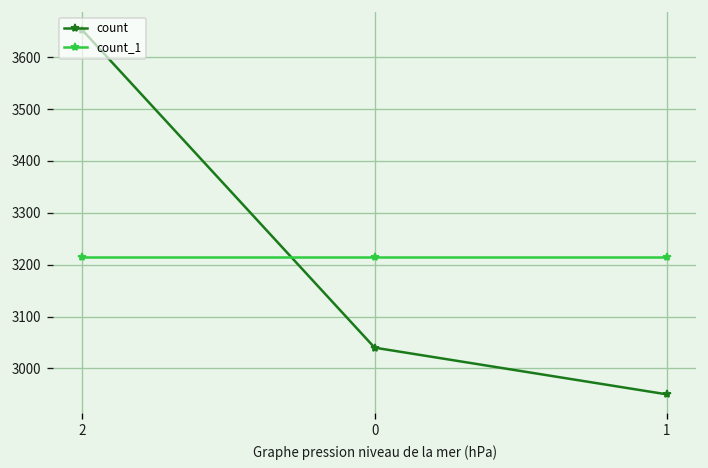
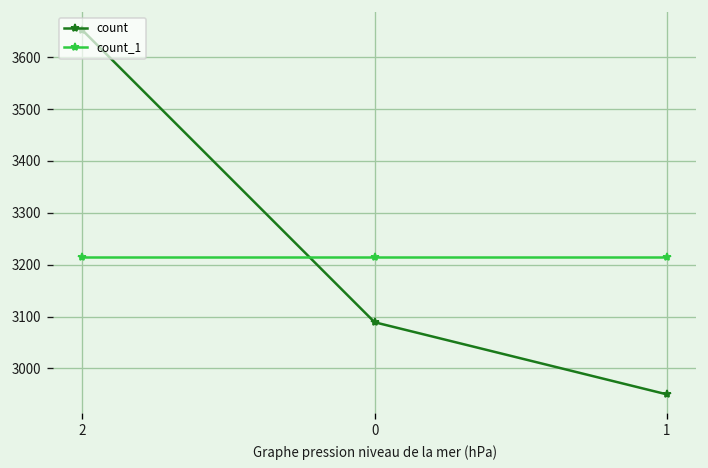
count, 0: 3040 -> 3090
